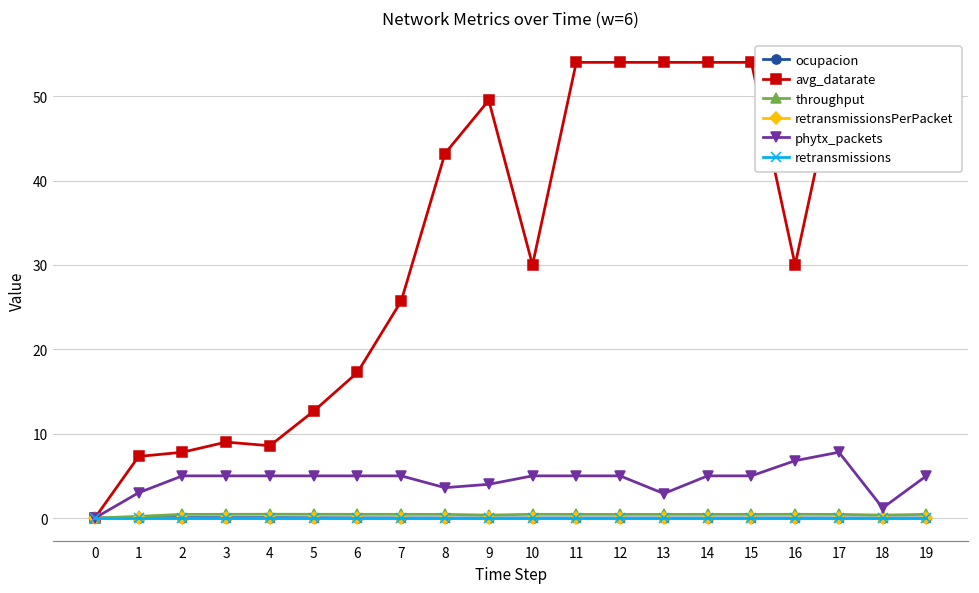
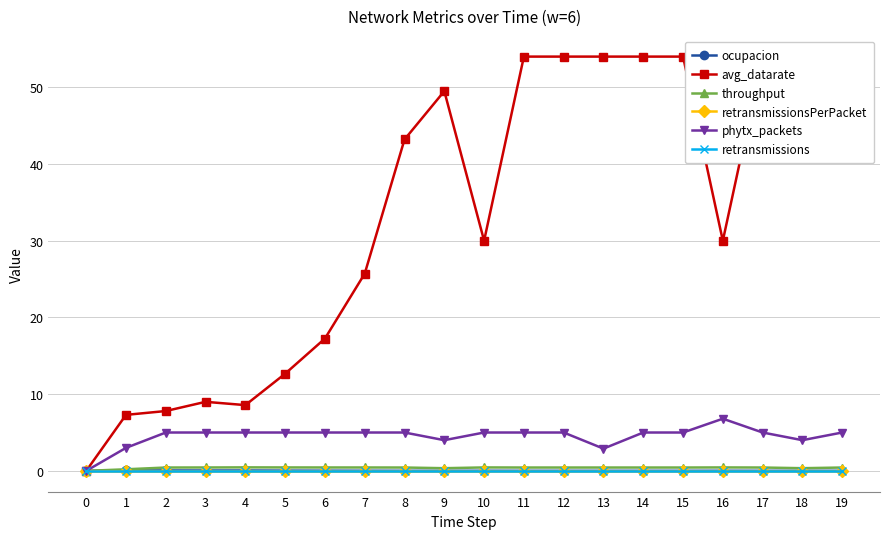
phytx_packets, 8: 4 -> 5
phytx_packets, 17: 8 -> 5
phytx_packets, 18: 1 -> 4
